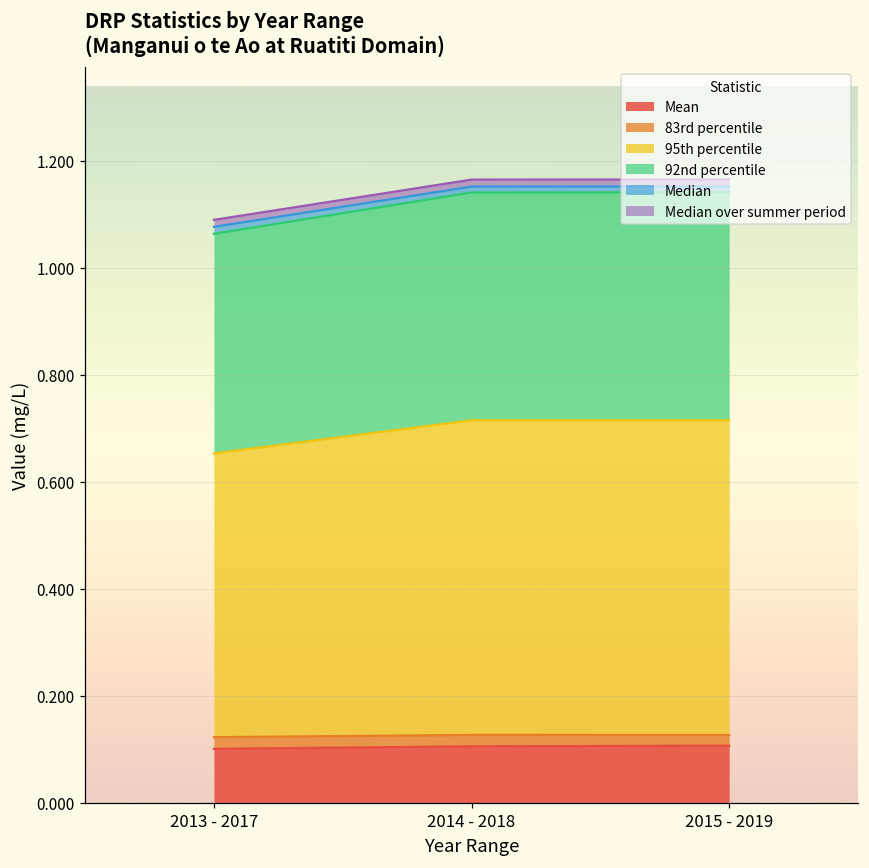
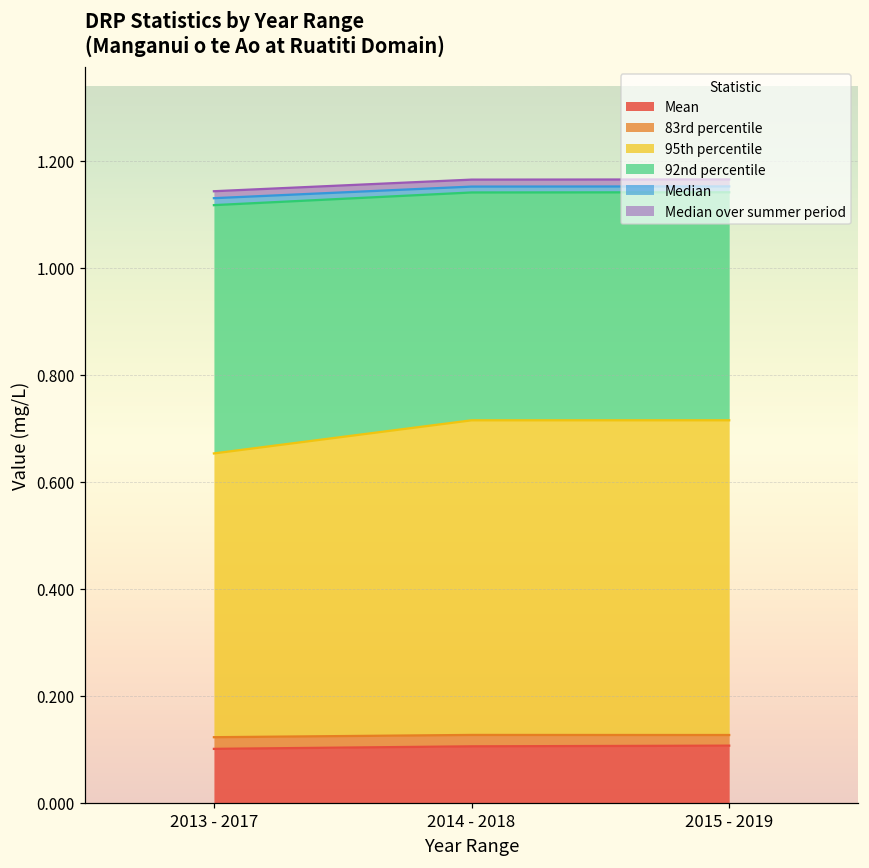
92nd percentile, 2013 - 2017: 0.41 -> 0.46
